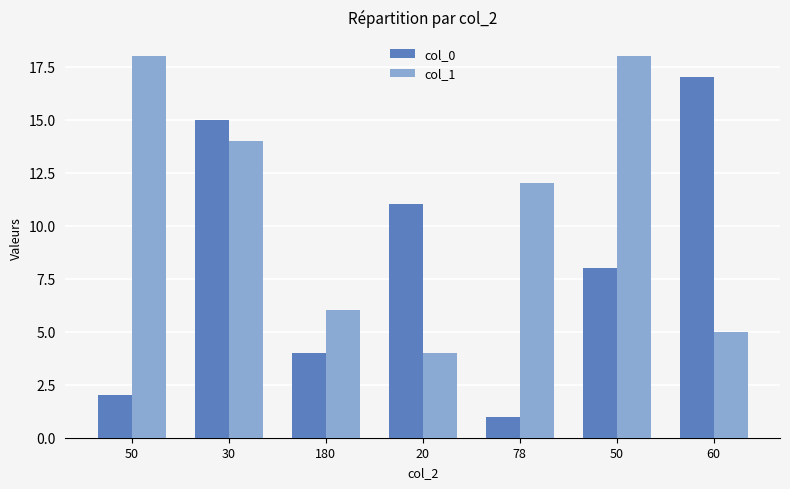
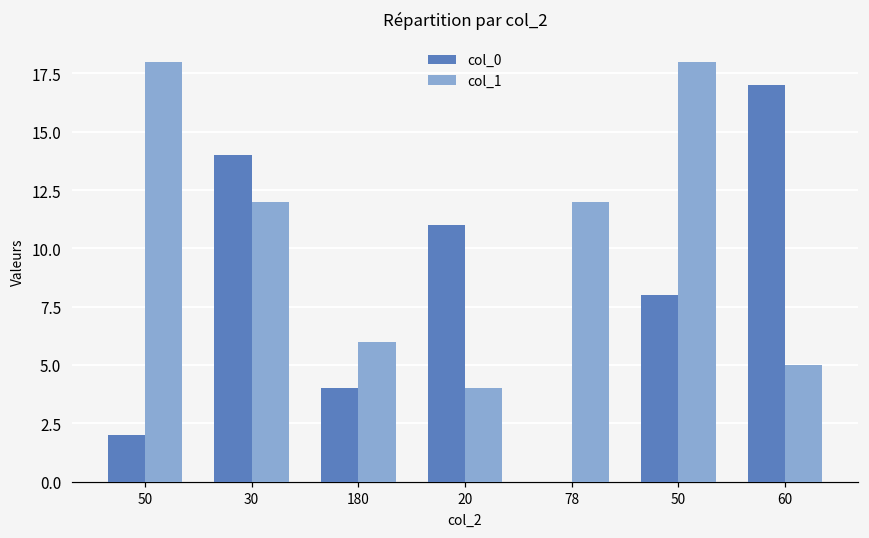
col_0, 30: 15 -> 14
col_1, 30: 14 -> 12
col_0, 78: 1 -> 0
